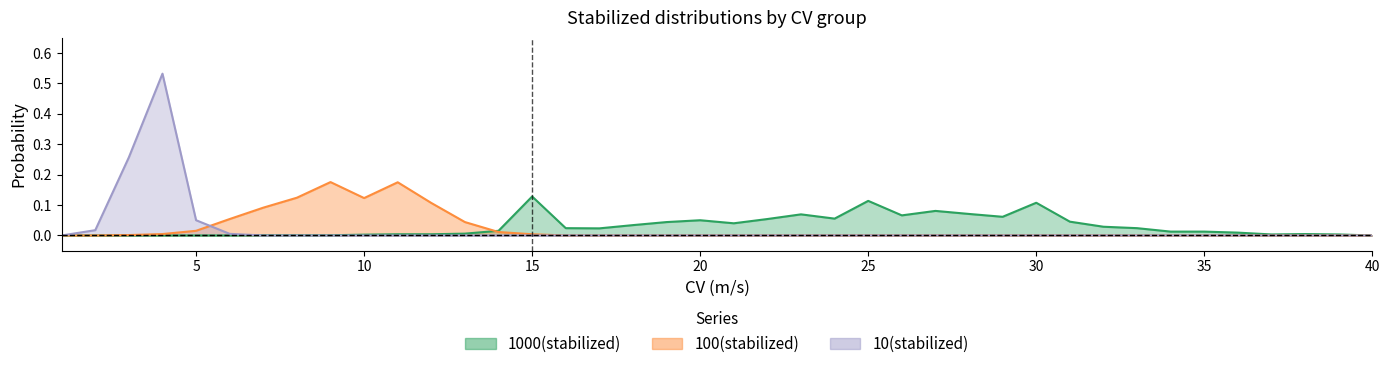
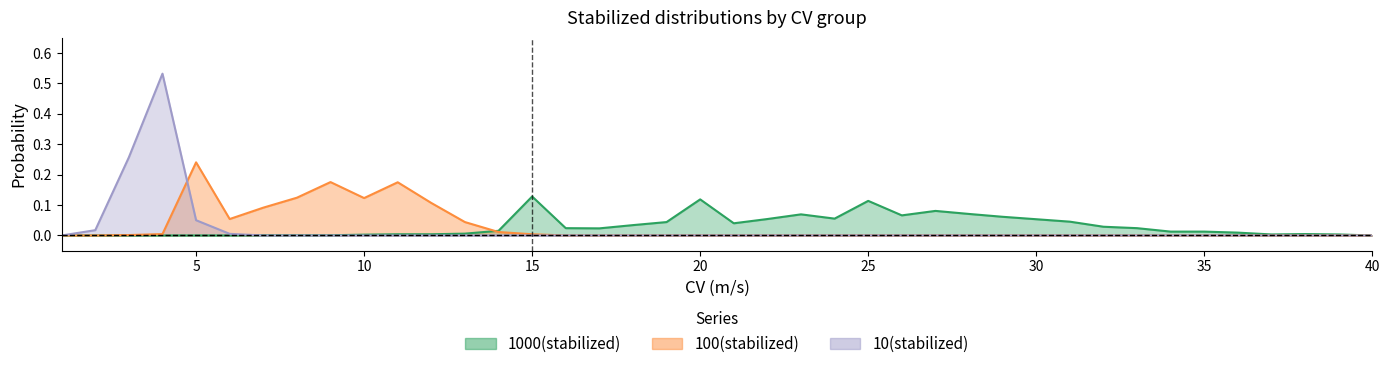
100(stabilized), 5: 0.02 -> 0.24
1000(stabilized), 20: 0.05 -> 0.12
1000(stabilized), 30: 0.11 -> 0.05
